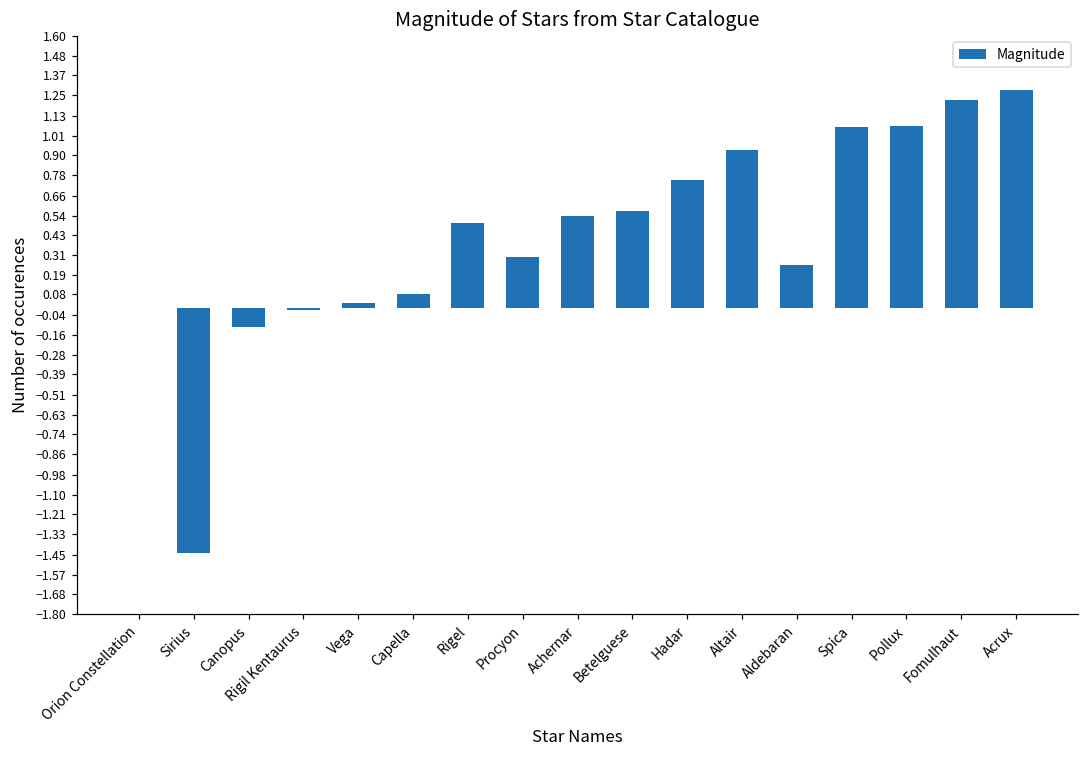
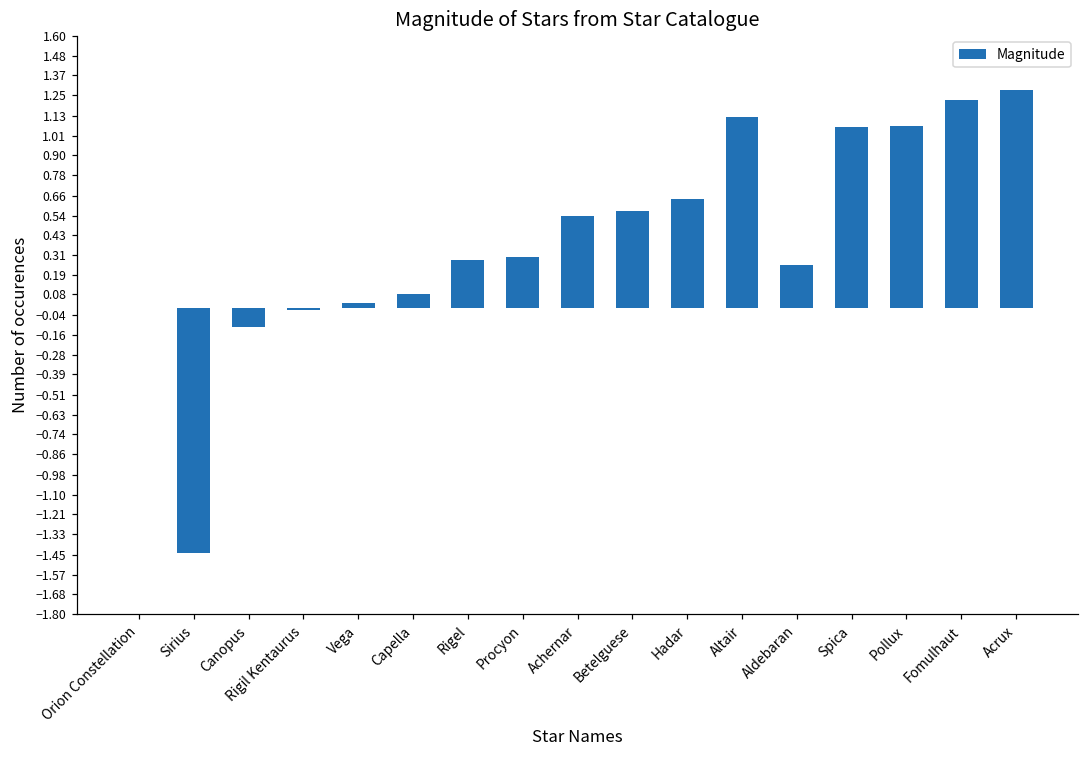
Rigel: 0.50 -> 0.28
Hadar: 0.75 -> 0.64
Altair: 0.93 -> 1.12
